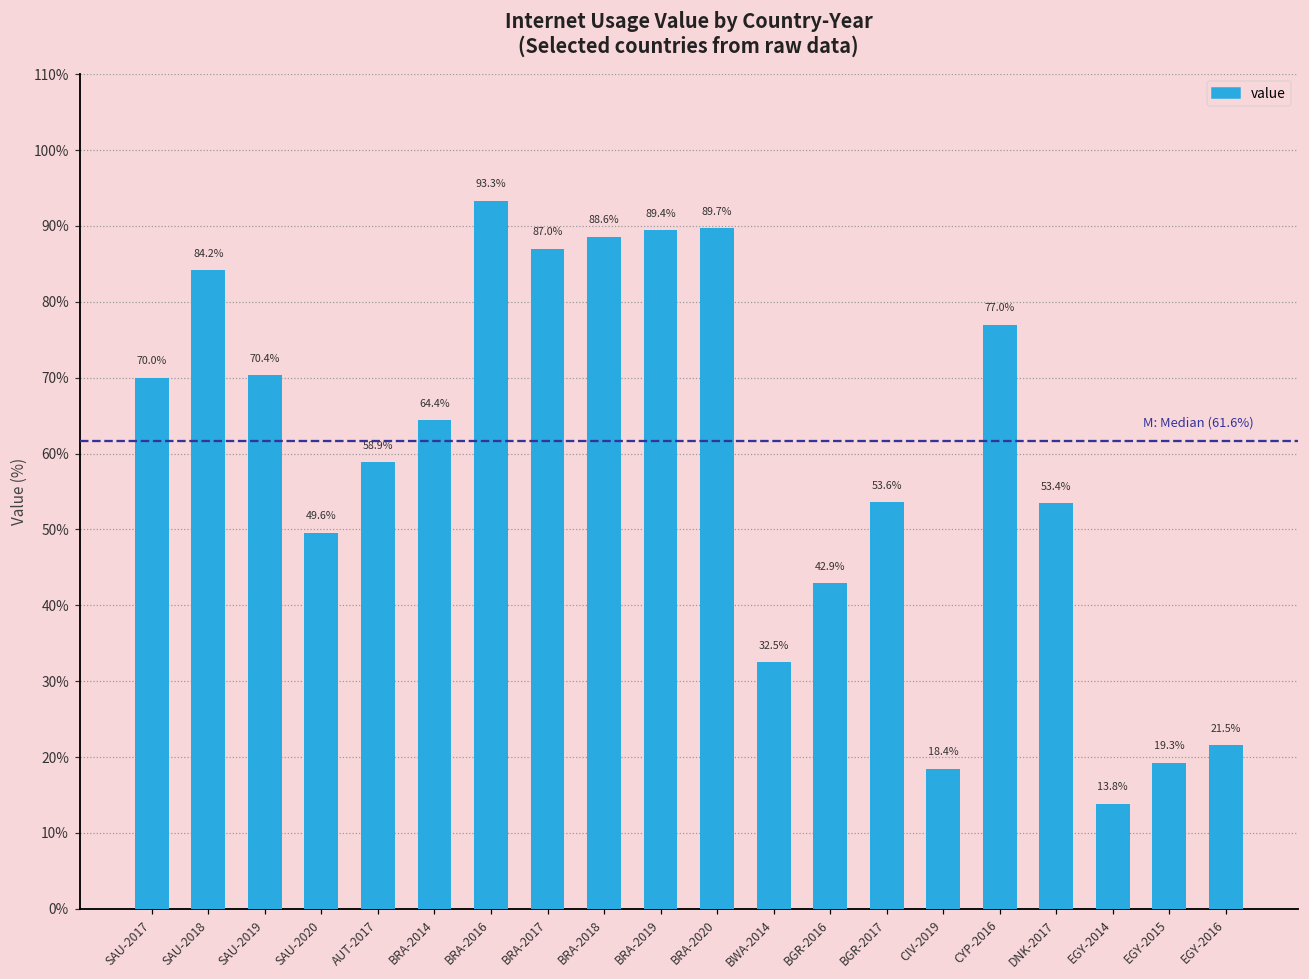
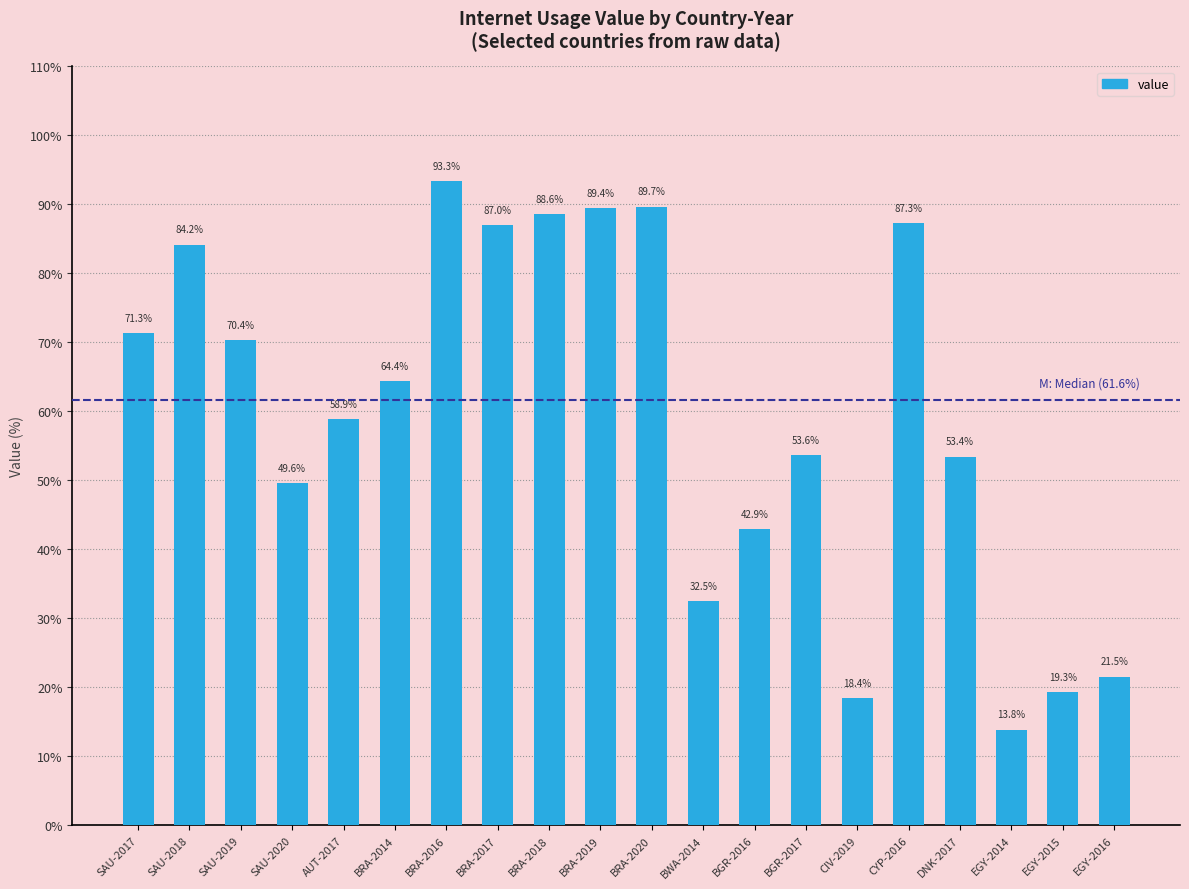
SAU-2017: 70.0% -> 71.3%
CYP-2016: 77.0% -> 87.3%
